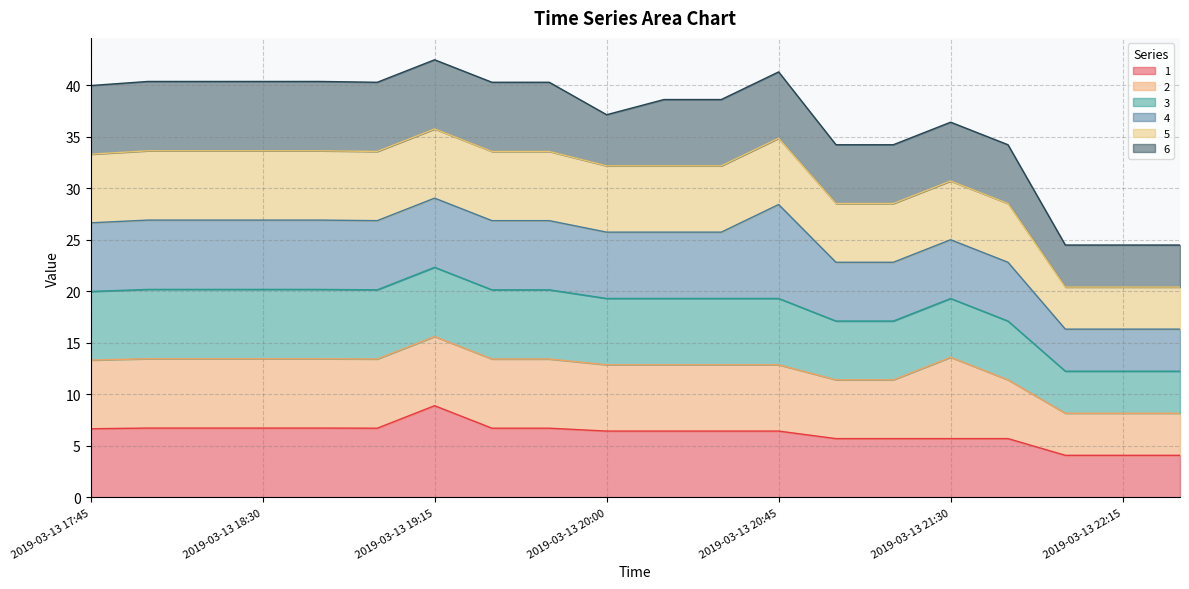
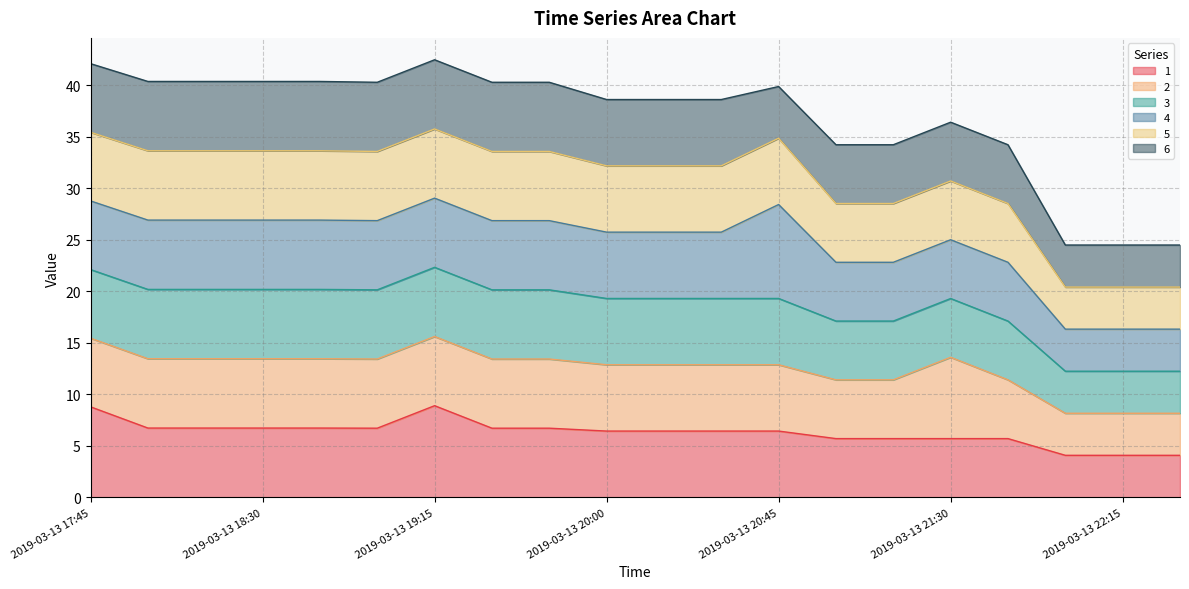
1, 2019-03-13 17:45: 6.7 -> 8.8
6, 2019-03-13 20:00: 5.0 -> 6.4
6, 2019-03-13 20:45: 6.4 -> 5.0
